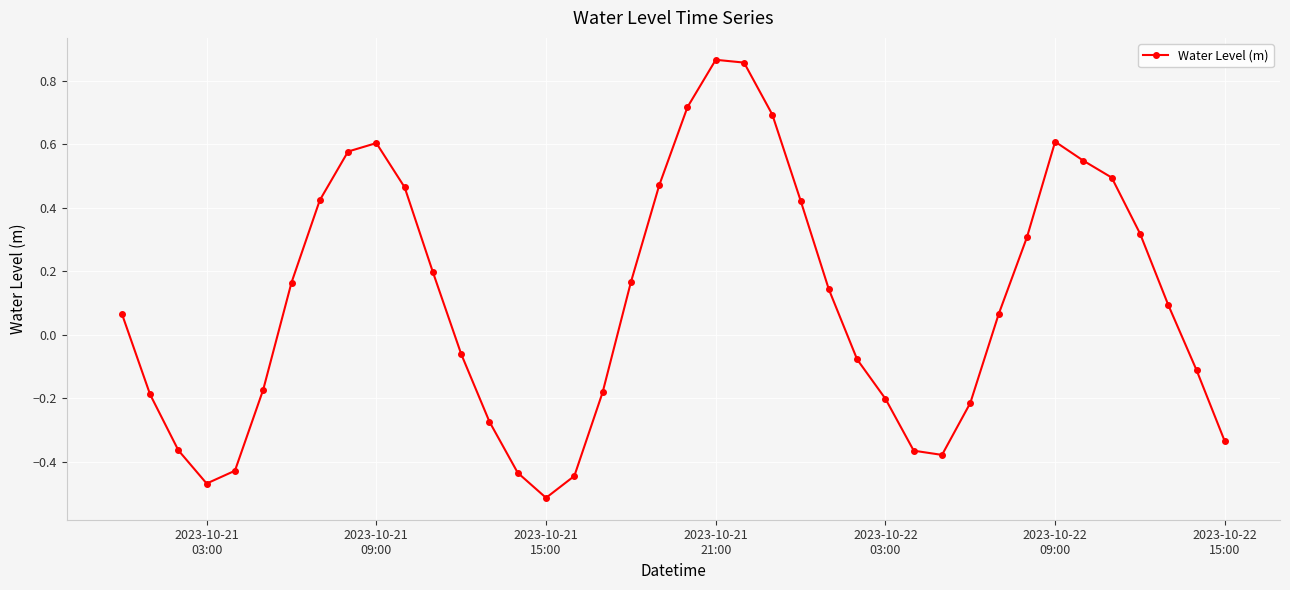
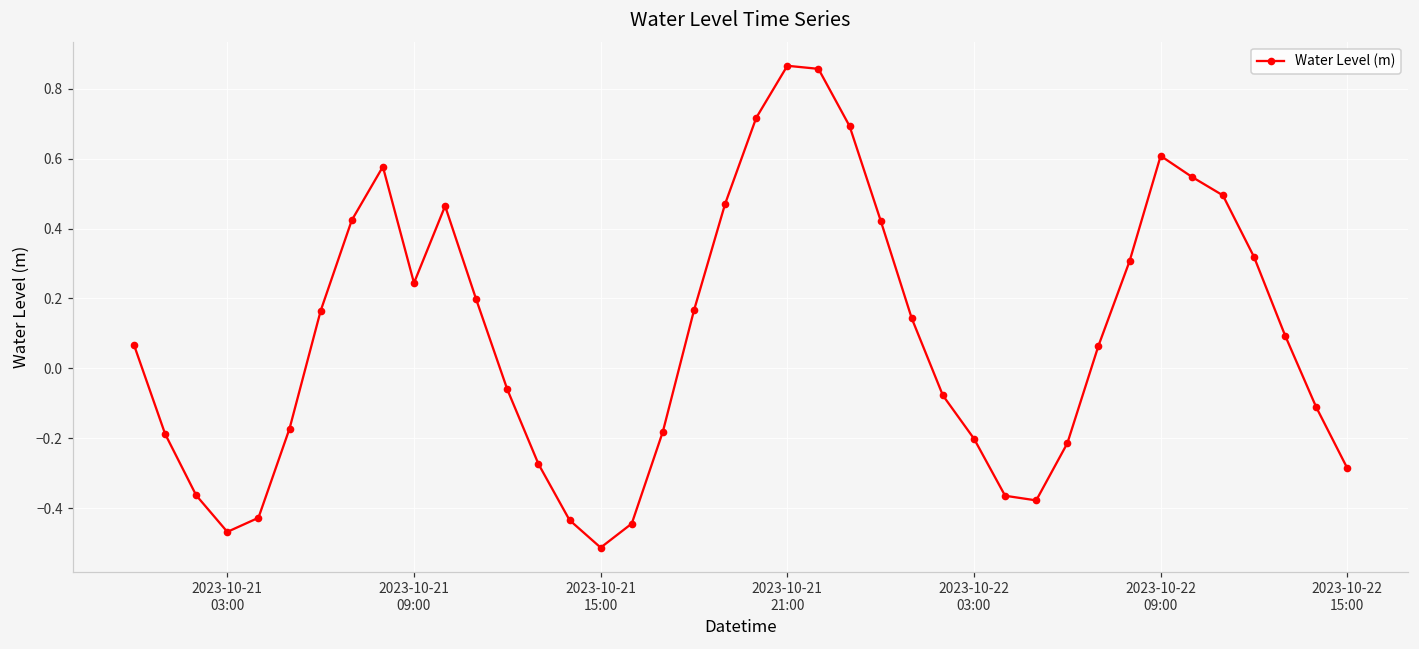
2023-10-21 09:00: 0.60 -> 0.24
2023-10-22 15:00: -0.34 -> -0.29
